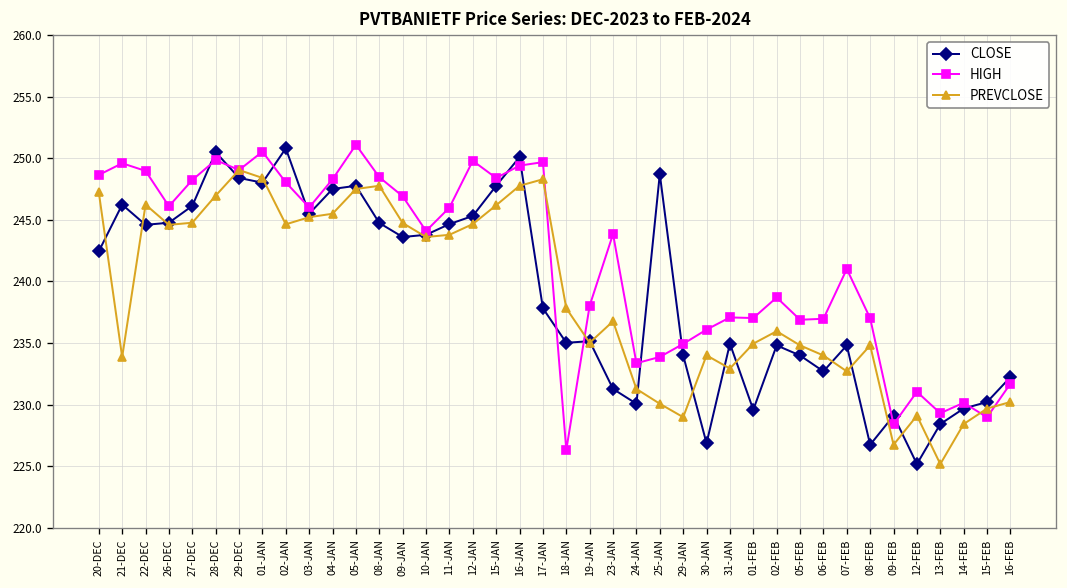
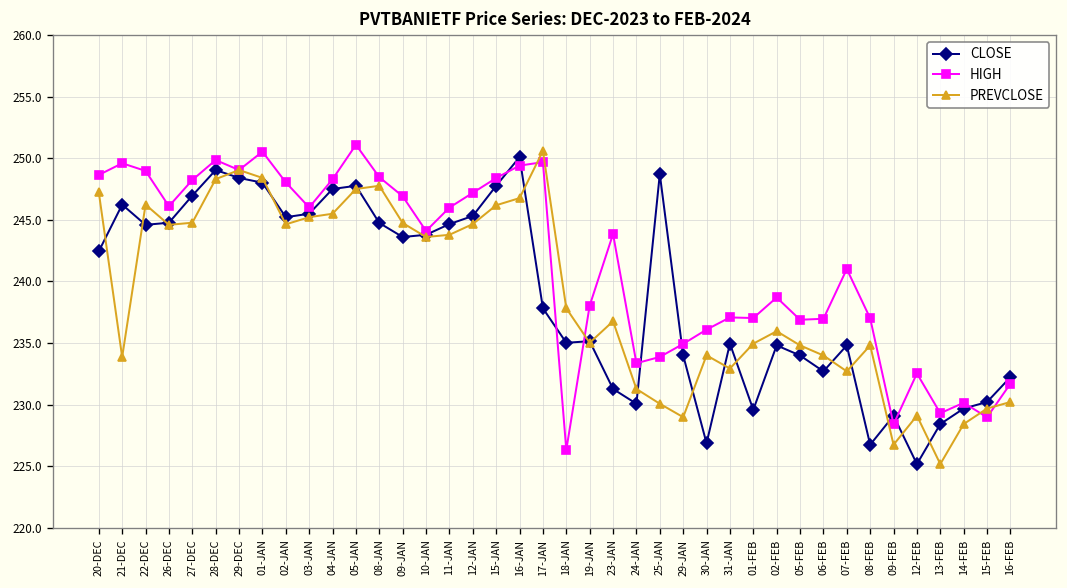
CLOSE, 27-DEC: 246.1 -> 247.0
CLOSE, 28-DEC: 250.5 -> 249.1
PREVCLOSE, 28-DEC: 247.0 -> 248.3
CLOSE, 02-JAN: 250.8 -> 245.2
HIGH, 12-JAN: 249.8 -> 247.2
PREVCLOSE, 16-JAN: 247.8 -> 246.8
PREVCLOSE, 17-JAN: 248.3 -> 250.6
HIGH, 12-FEB: 231.0 -> 232.5
